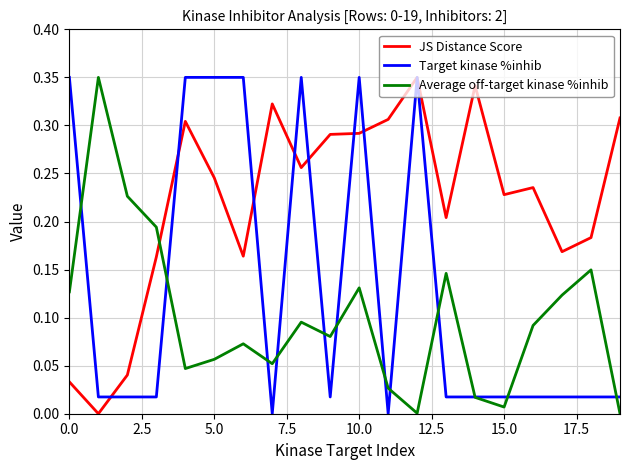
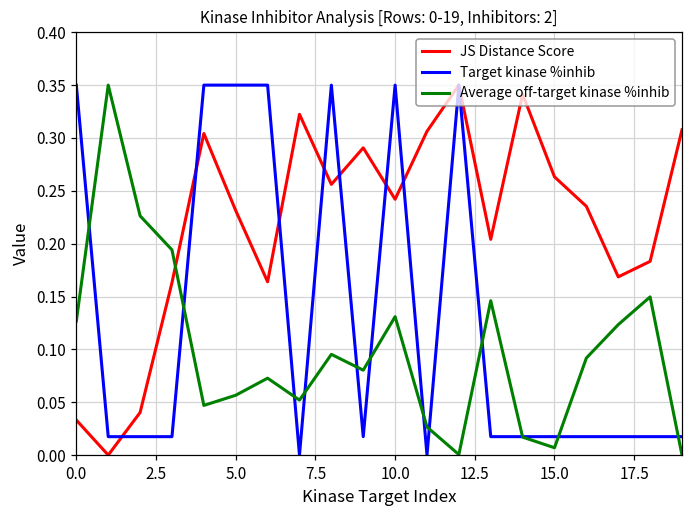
JS Distance Score, 5.0: 0.25 -> 0.23
JS Distance Score, 10.0: 0.29 -> 0.24
JS Distance Score, 15.0: 0.23 -> 0.26
